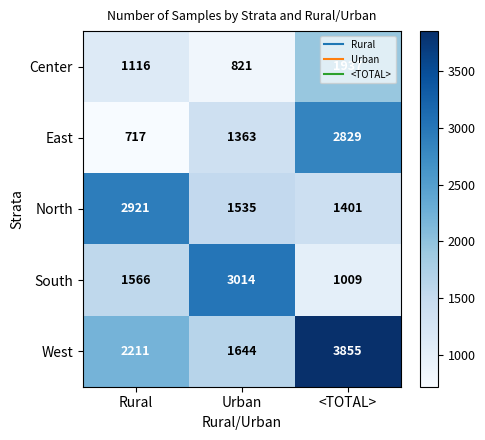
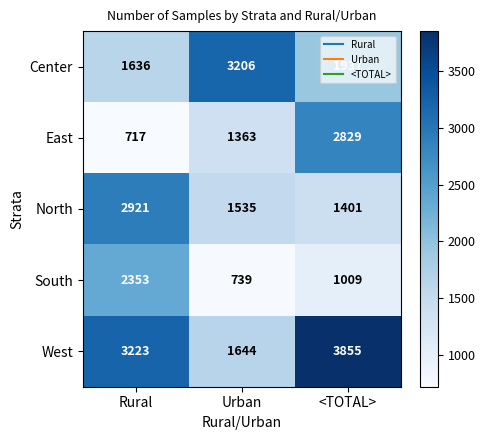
Center, Rural: 1116 -> 1636
Center, Urban: 821 -> 3206
South, Rural: 1566 -> 2353
South, Urban: 3014 -> 739
West, Rural: 2211 -> 3223
